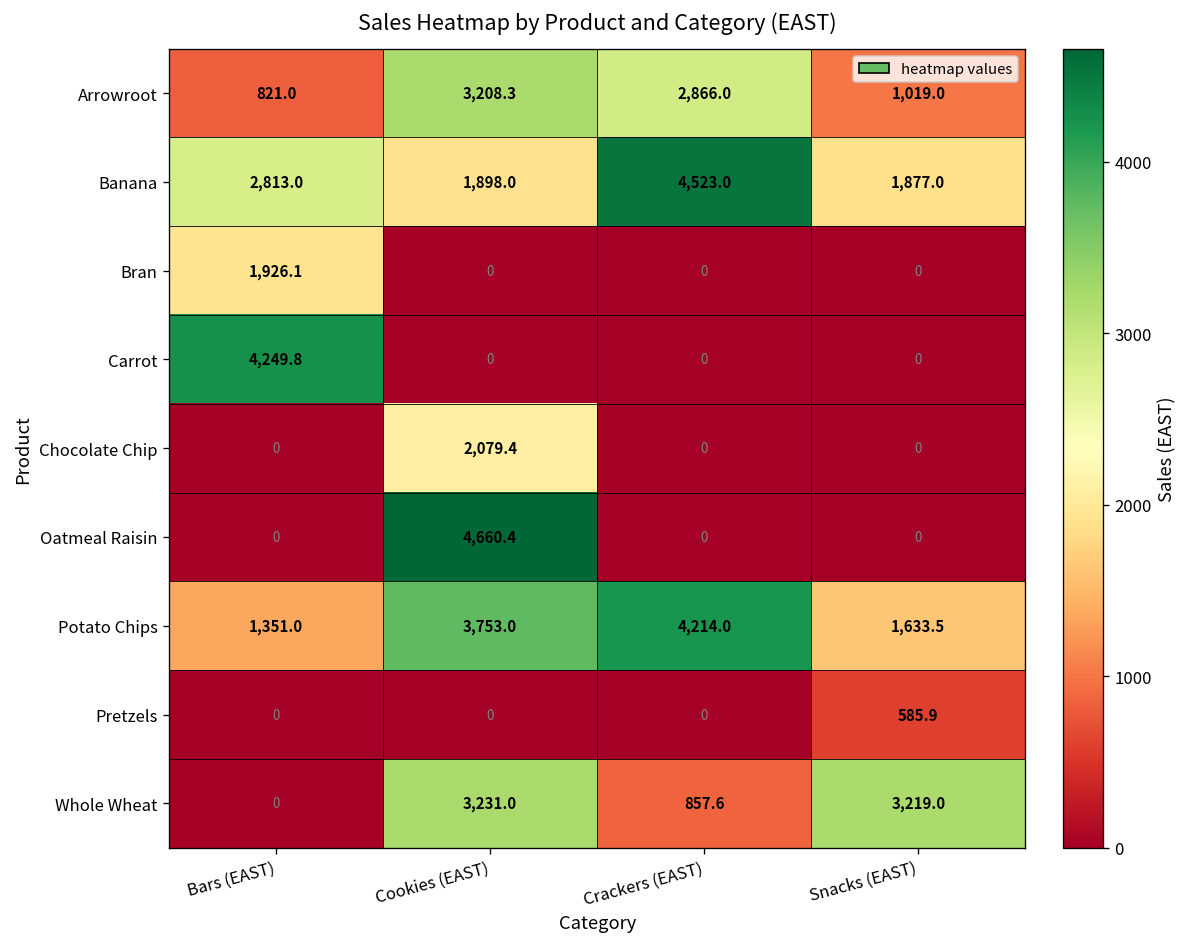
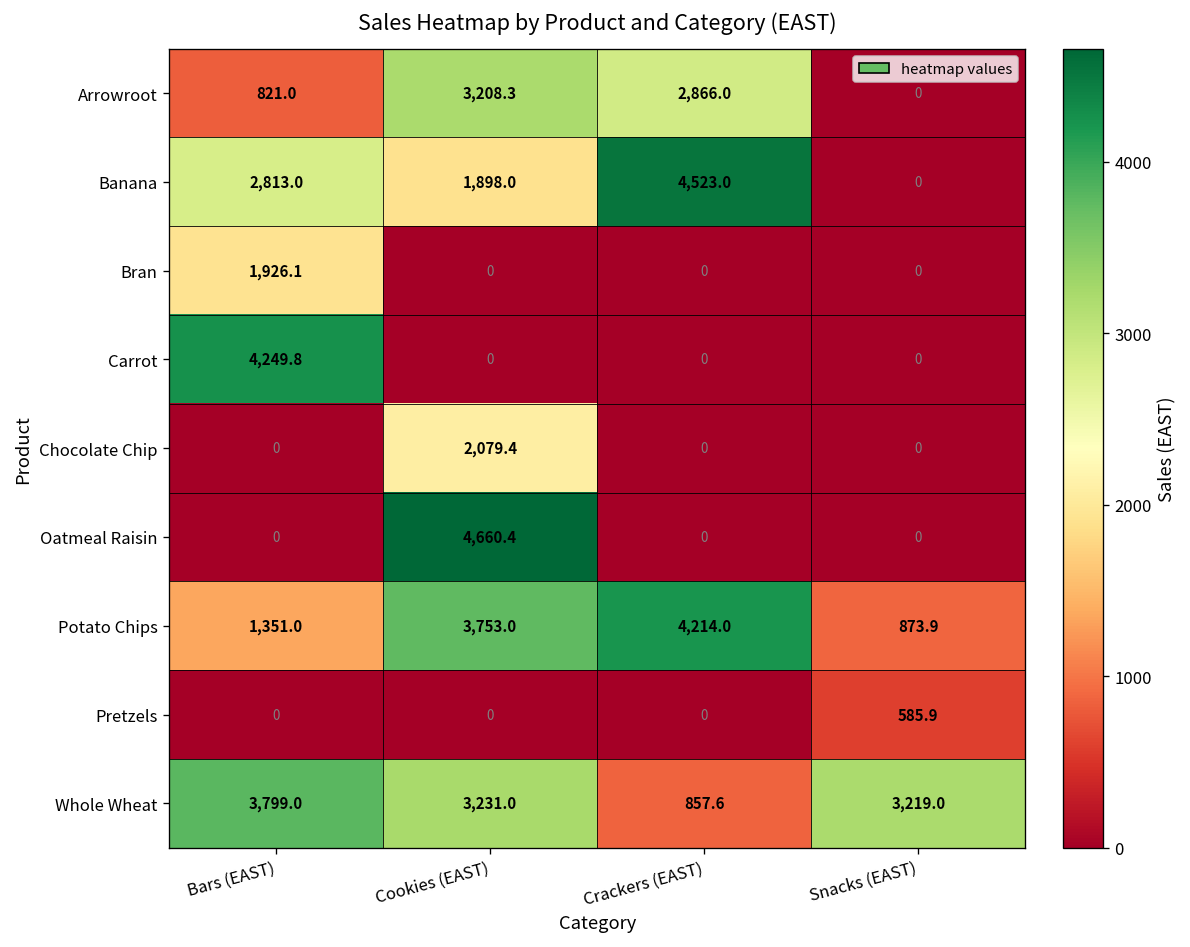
Arrowroot, Snacks (EAST): 1,019.0 -> 0
Banana, Snacks (EAST): 1,877.0 -> 0
Potato Chips, Snacks (EAST): 1,633.5 -> 873.9
Whole Wheat, Bars (EAST): 0 -> 3,799.0
